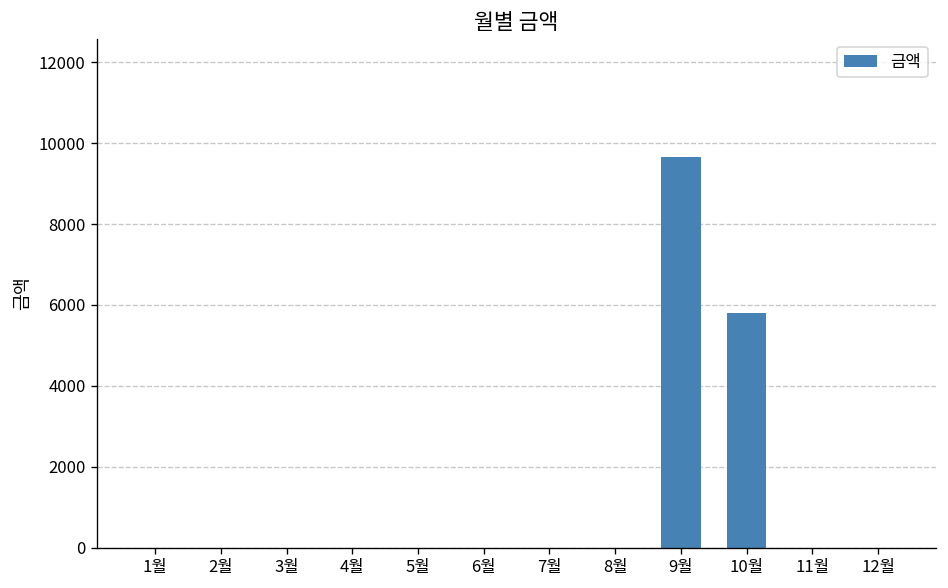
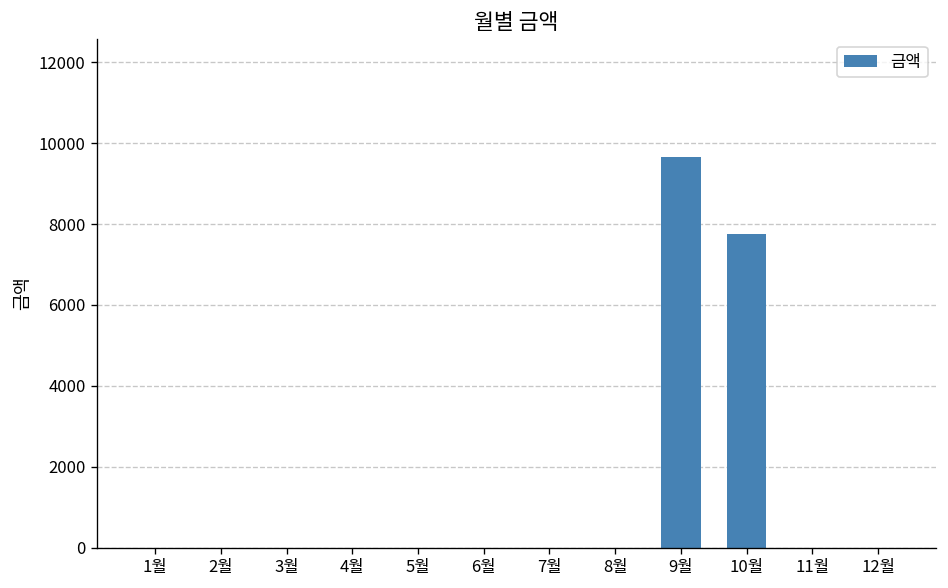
10월: 5800 -> 7800
